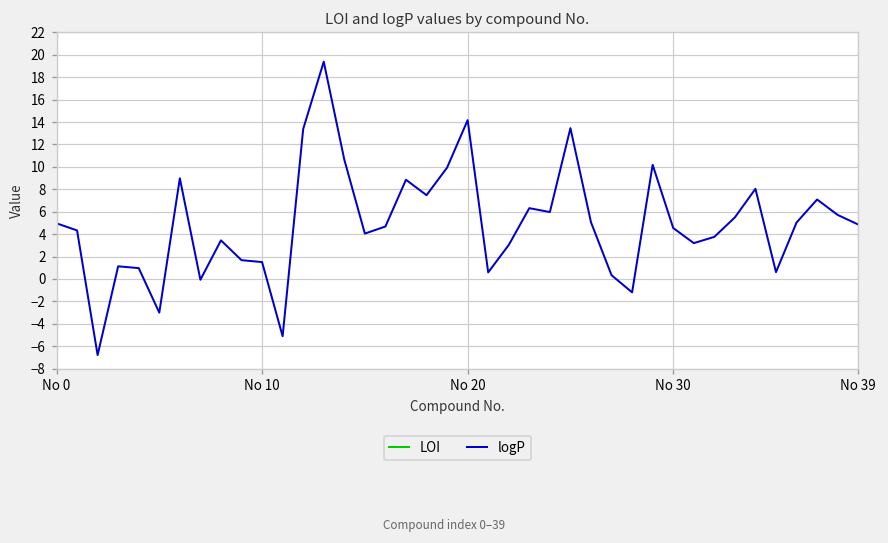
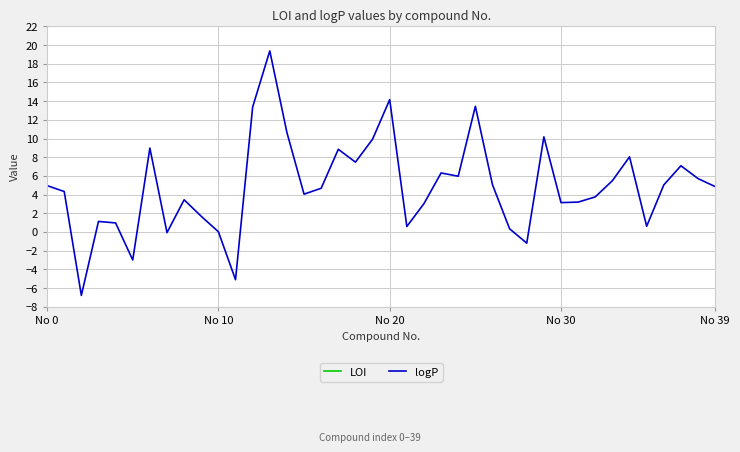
logP, No 10: 2 -> 0
logP, No 30: 5 -> 3
